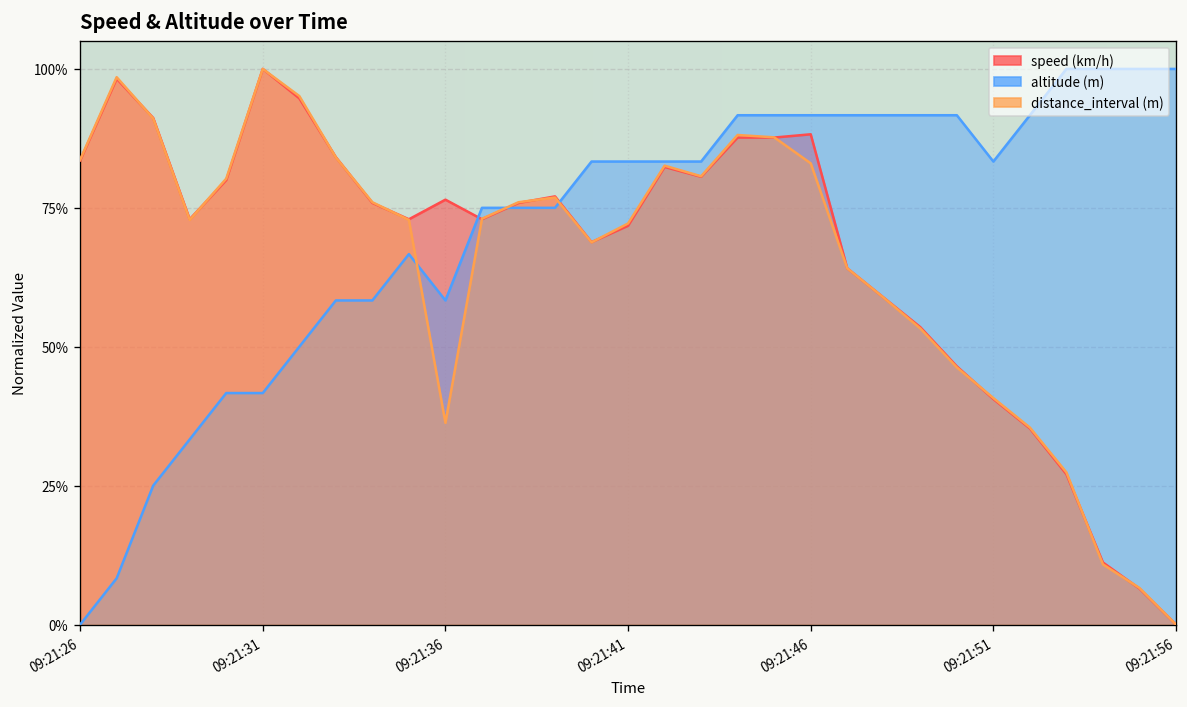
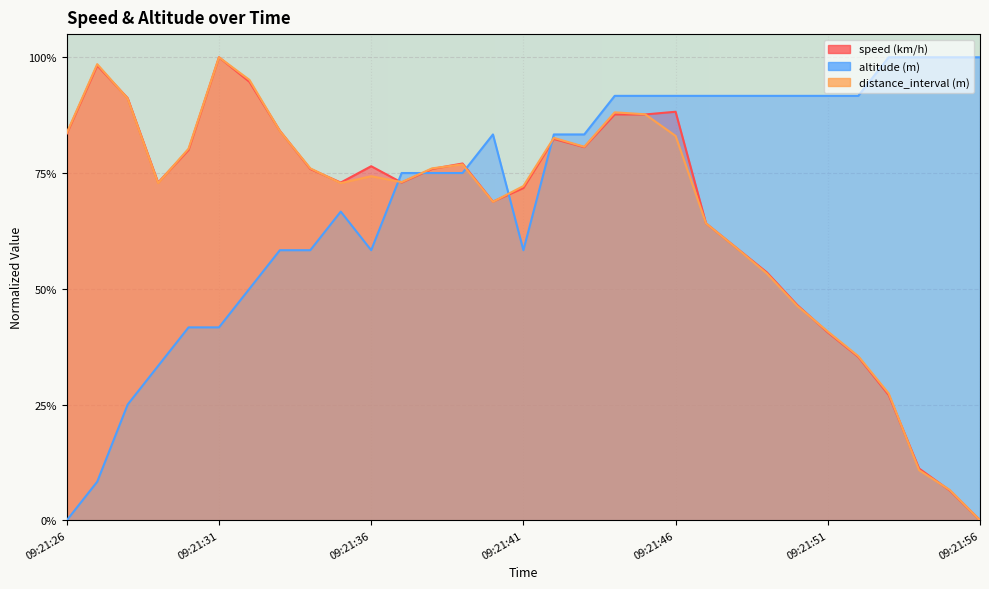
distance_interval (m), 09:21:36: 36% -> 74%
altitude (m), 09:21:41: 83% -> 58%
altitude (m), 09:21:51: 83% -> 92%
